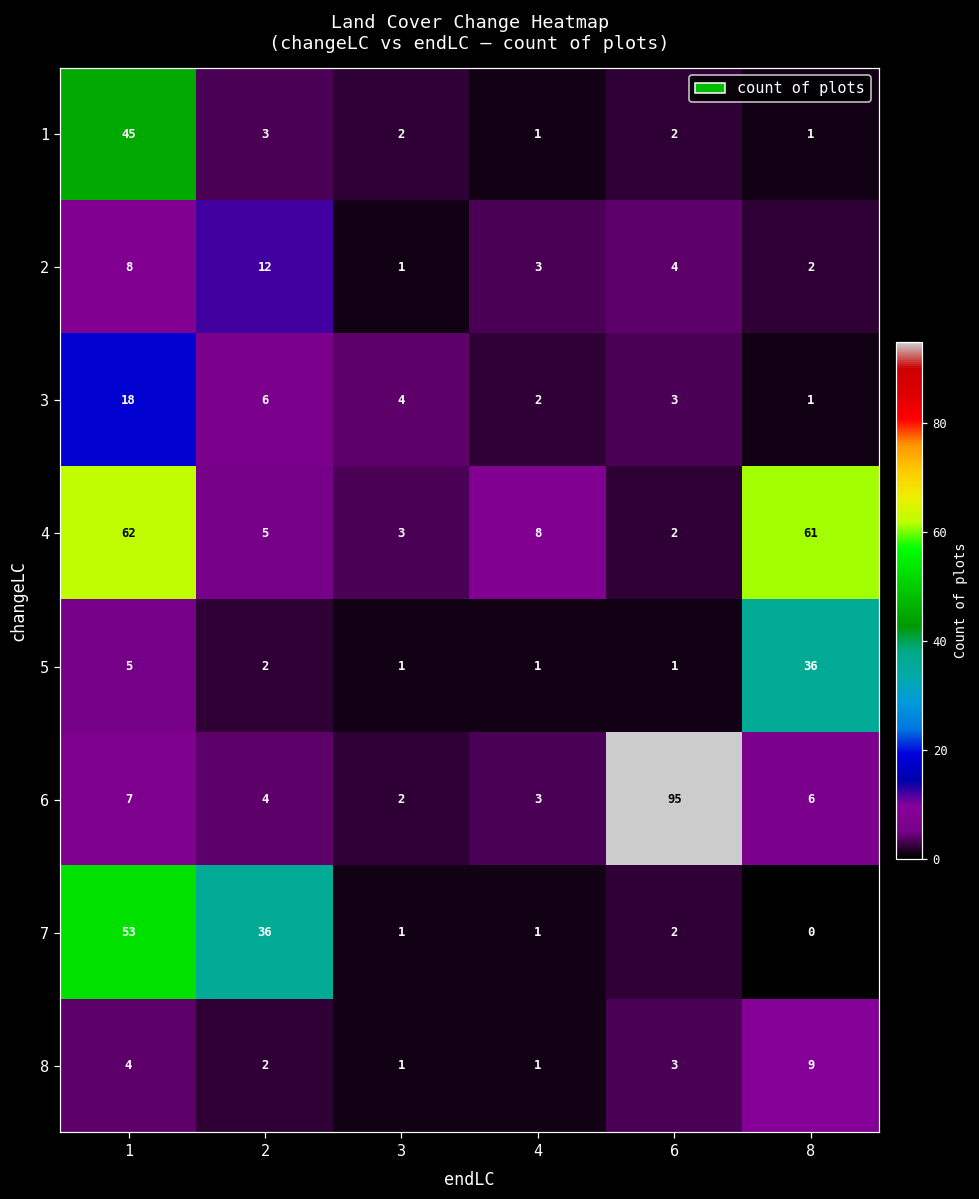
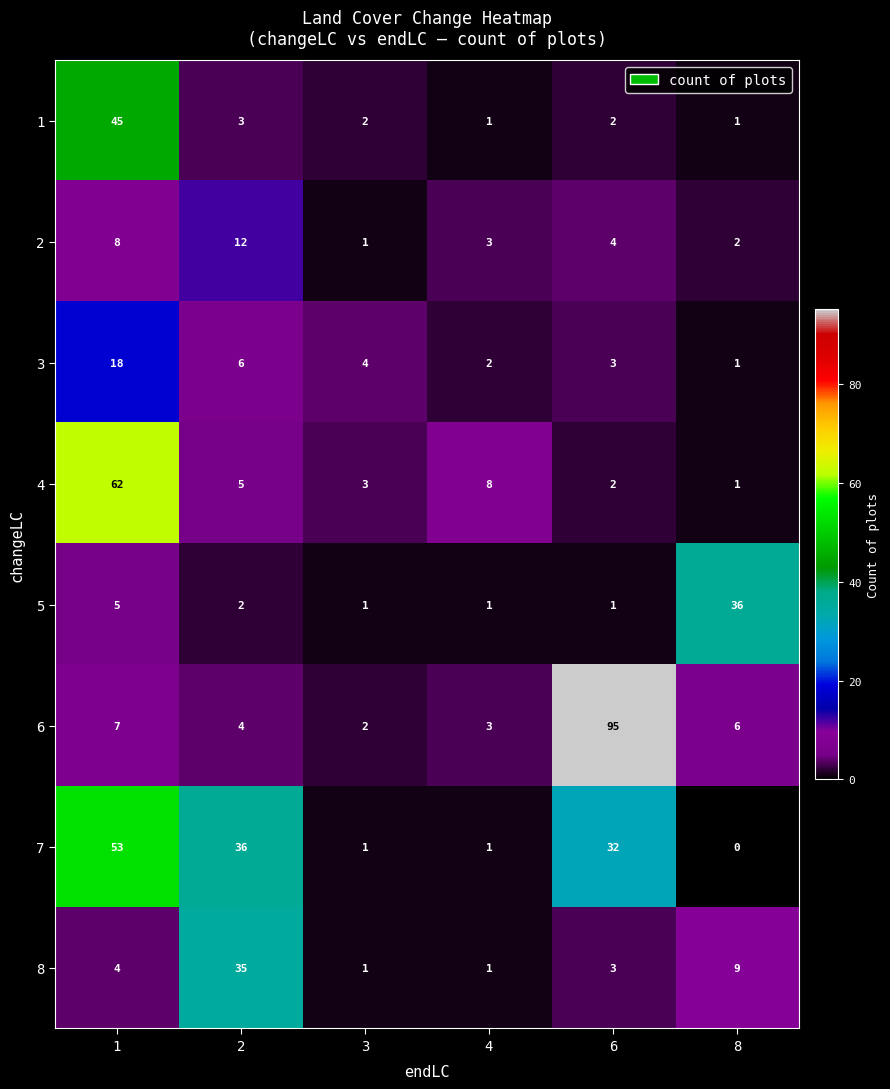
4, 8: 61 -> 1
7, 6: 2 -> 32
8, 2: 2 -> 35
